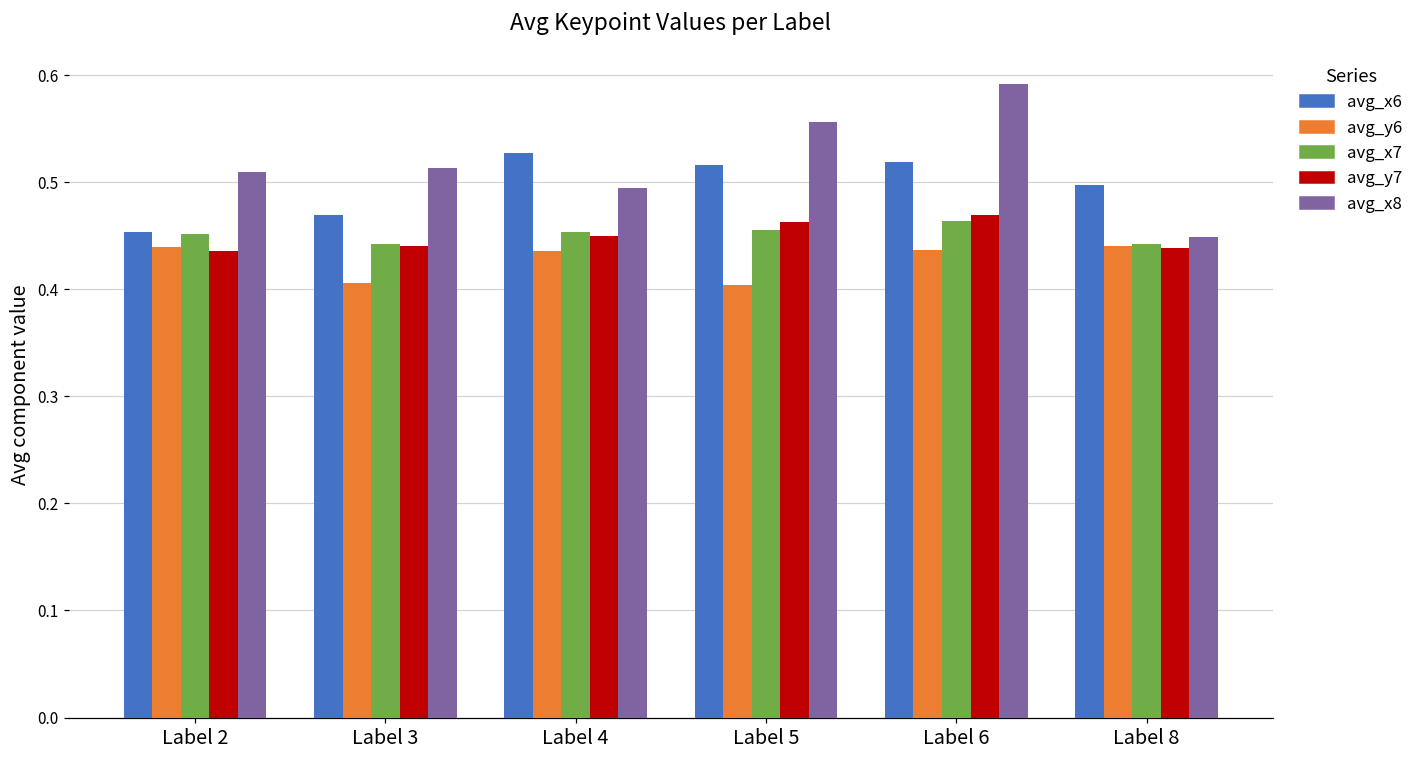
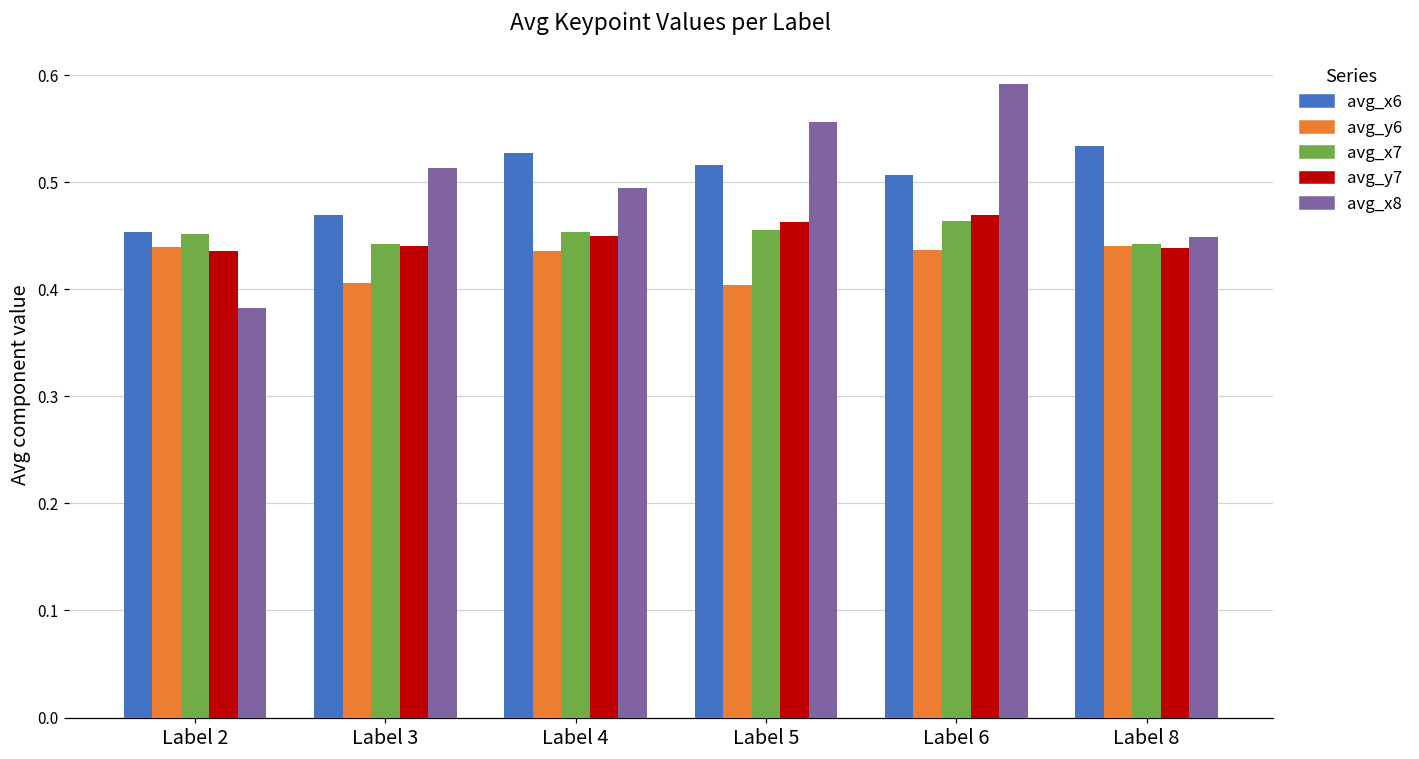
avg_x8, Label 2: 0.51 -> 0.38
avg_x6, Label 6: 0.52 -> 0.51
avg_x6, Label 8: 0.50 -> 0.53
